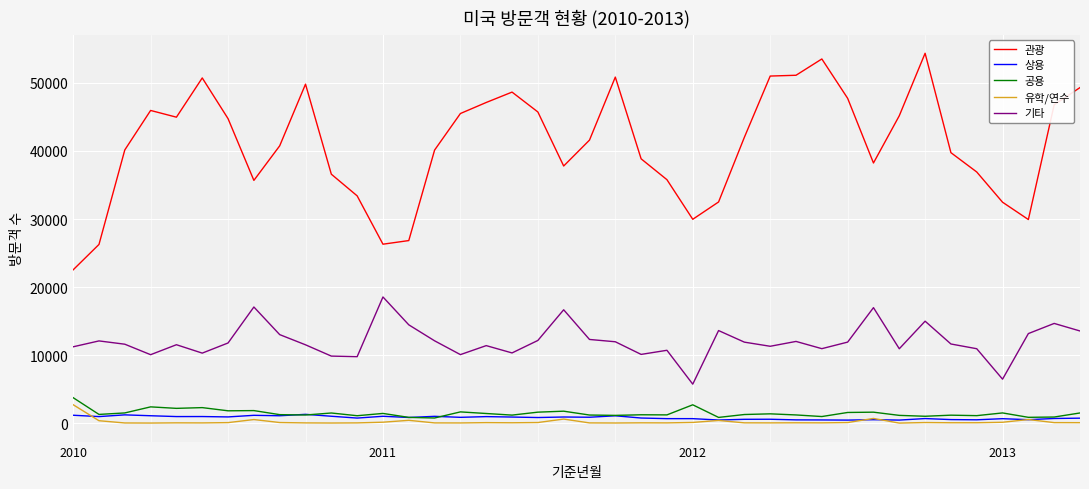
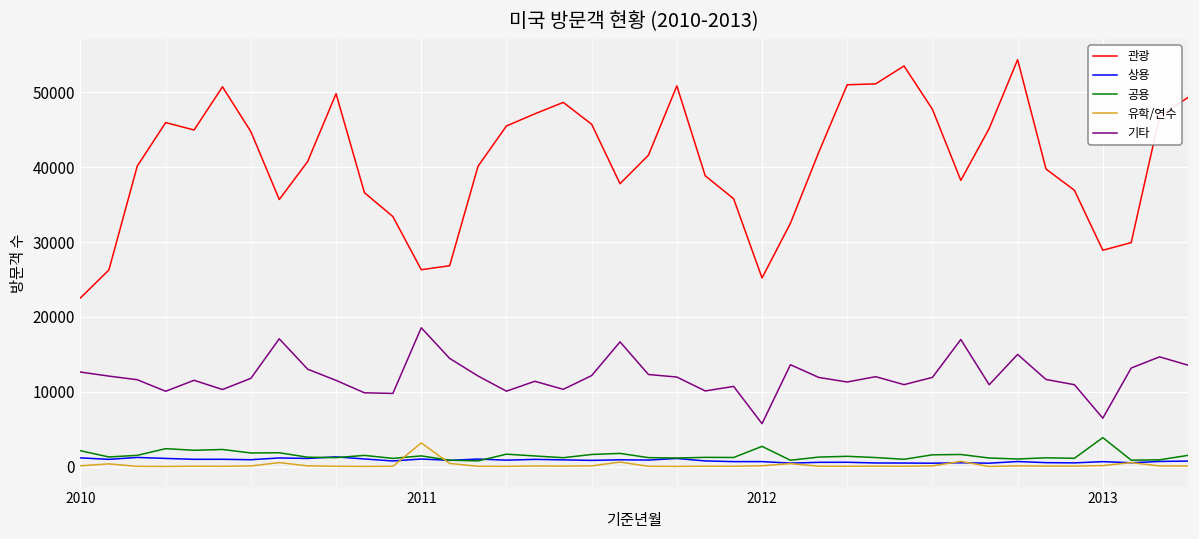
공용, 2010: 4000 -> 2000
유학/연수, 2010: 3000 -> 0
기타, 2010: 11000 -> 13000
유학/연수, 2011: 0 -> 3000
관광, 2012: 30000 -> 25000
관광, 2013: 32000 -> 29000
공용, 2013: 2000 -> 4000
